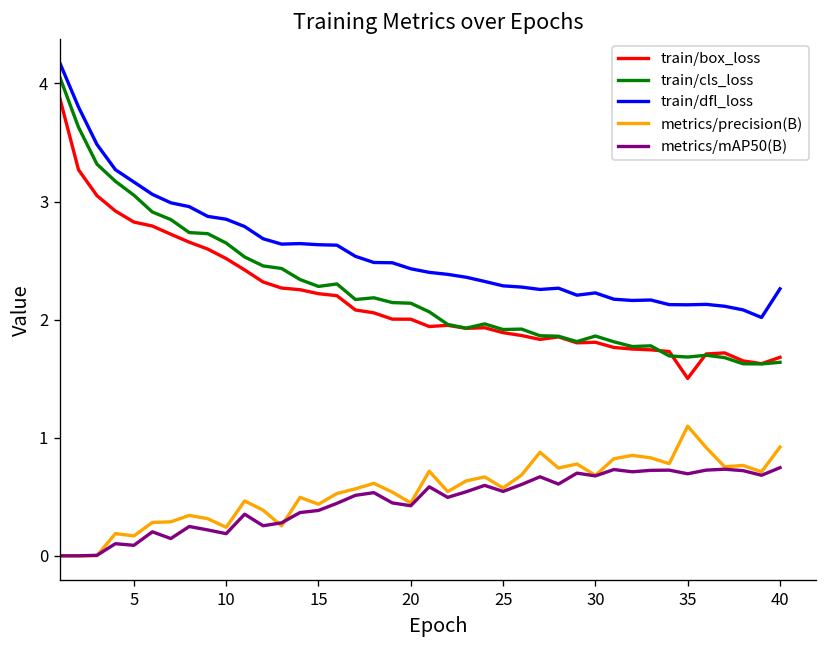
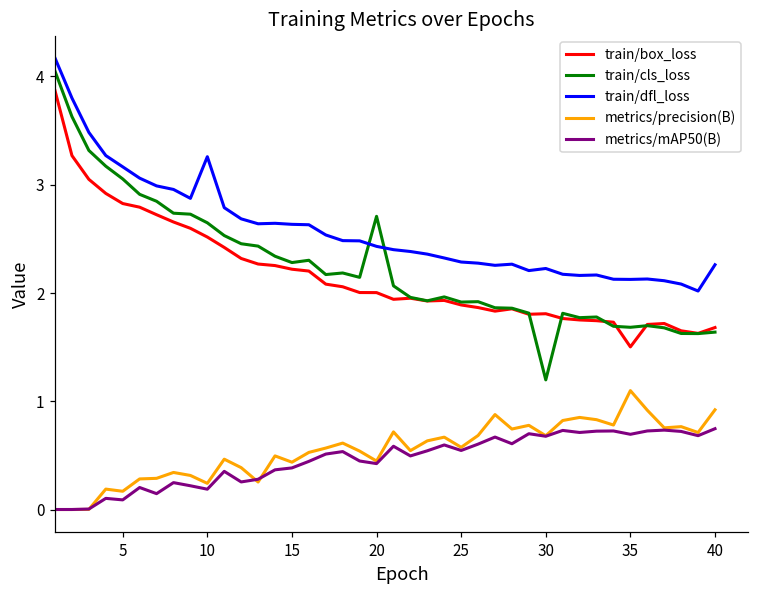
train/dfl_loss, 10: 2.8 -> 3.3
train/cls_loss, 20: 2.1 -> 2.7
train/cls_loss, 30: 1.9 -> 1.2
